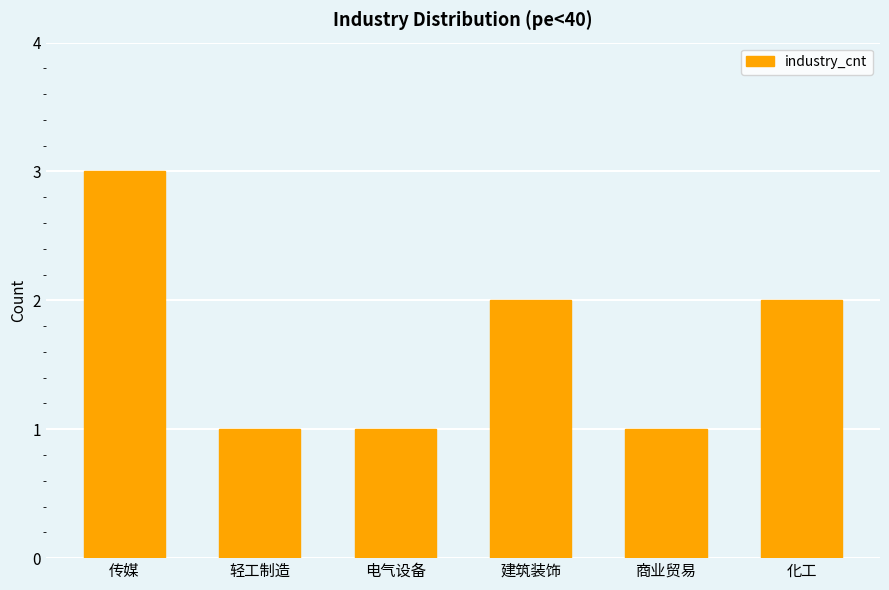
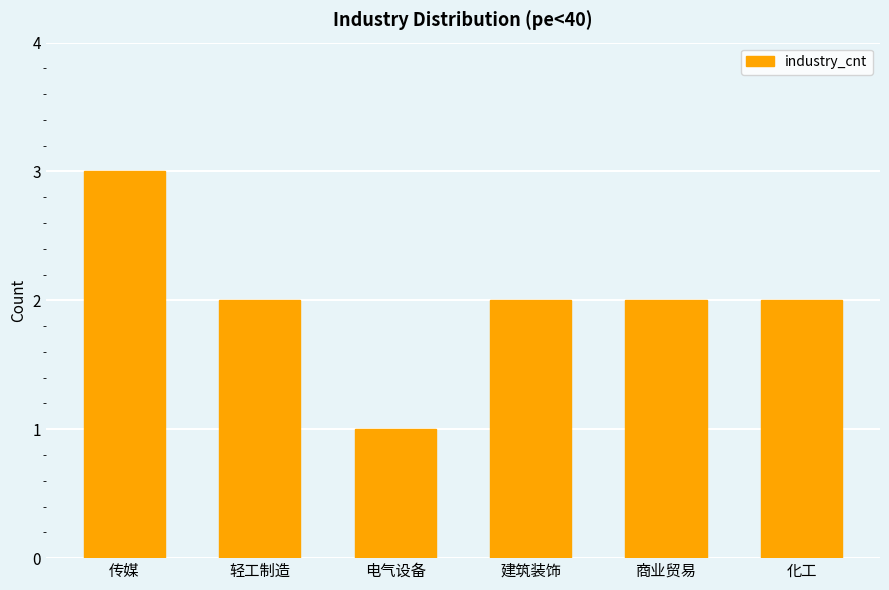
轻工制造: 1 -> 2
商业贸易: 1 -> 2
